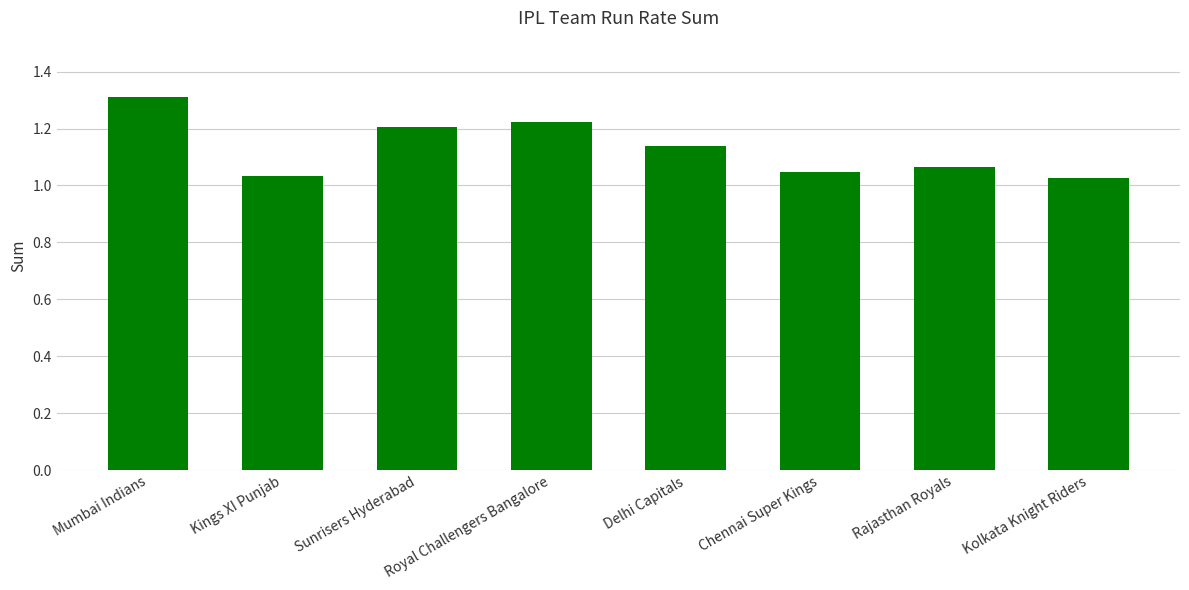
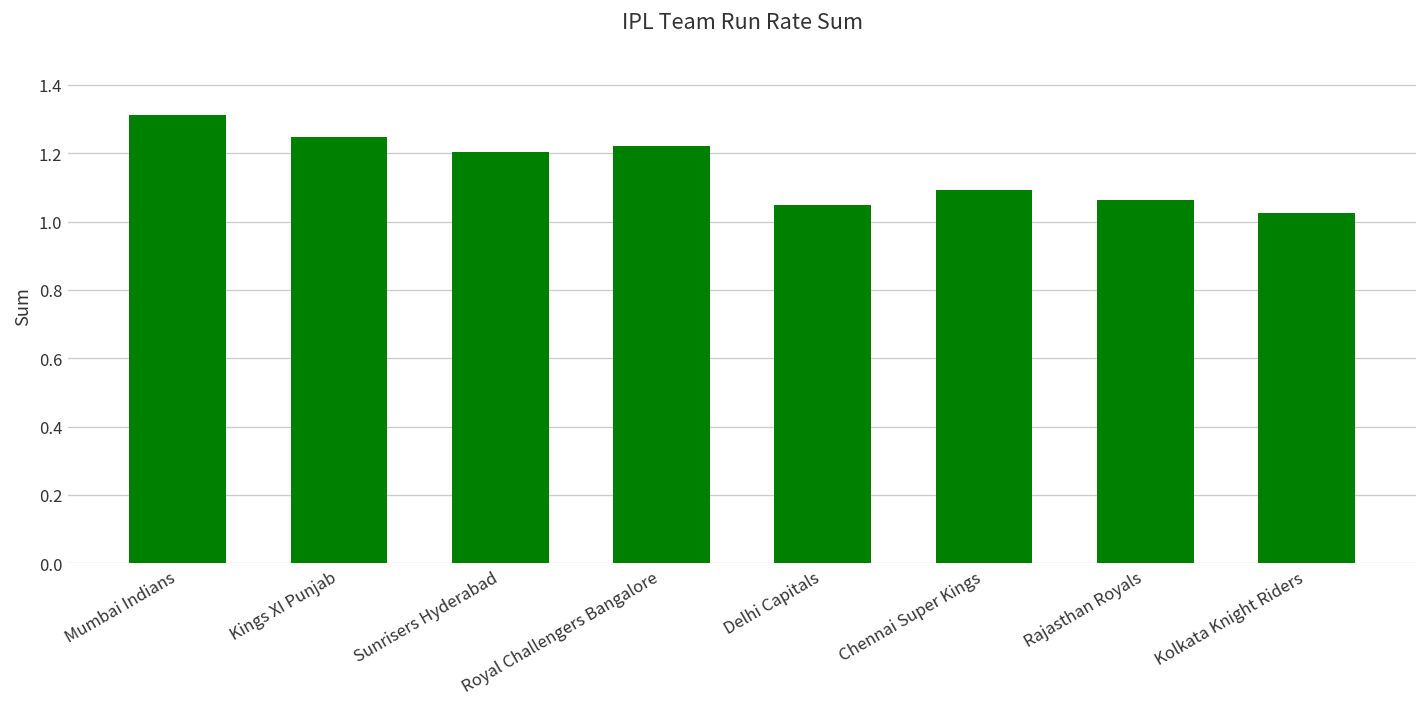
Kings XI Punjab: 1.04 -> 1.25
Delhi Capitals: 1.14 -> 1.05
Chennai Super Kings: 1.05 -> 1.09
